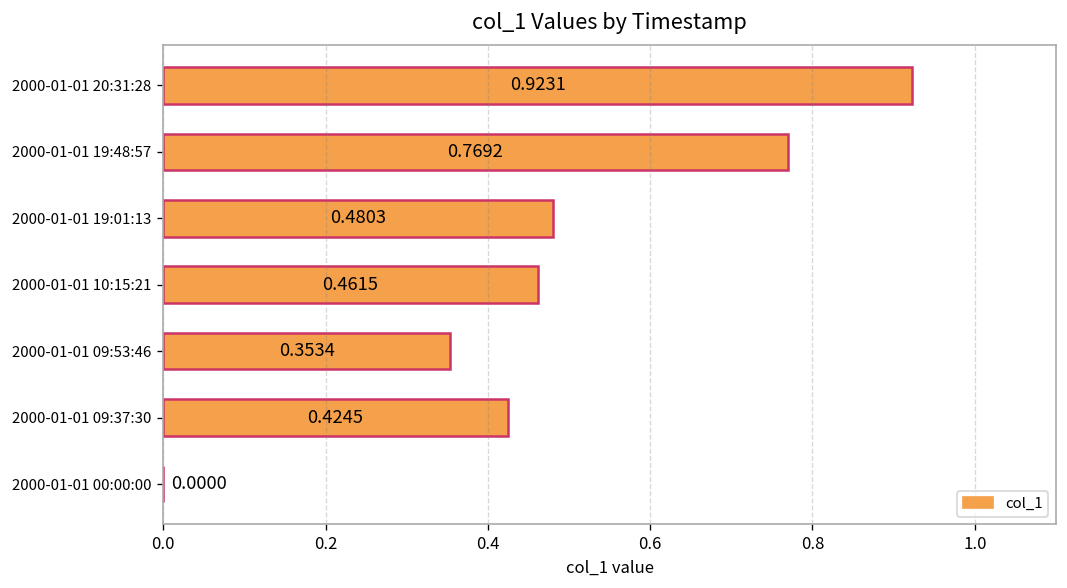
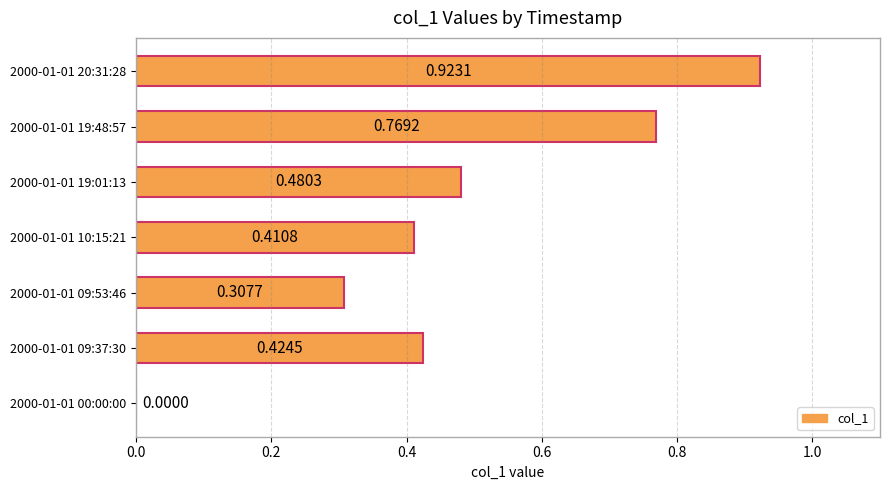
2000-01-01 10:15:21: 0.4615 -> 0.4108
2000-01-01 09:53:46: 0.3534 -> 0.3077
